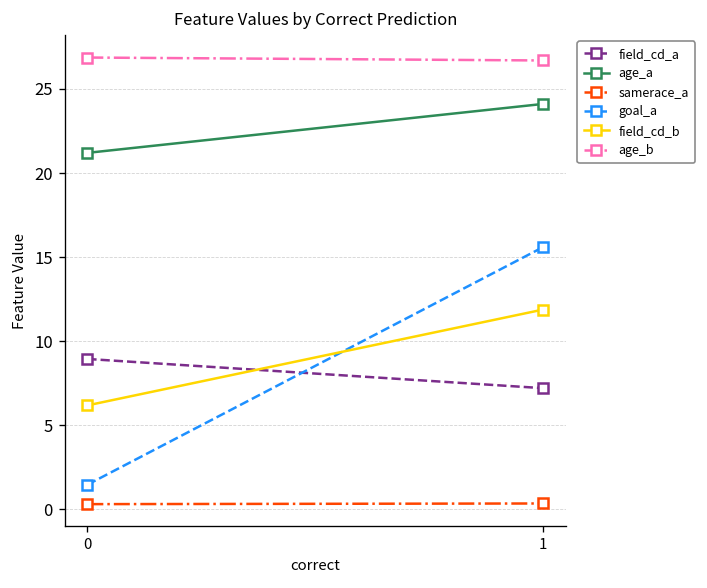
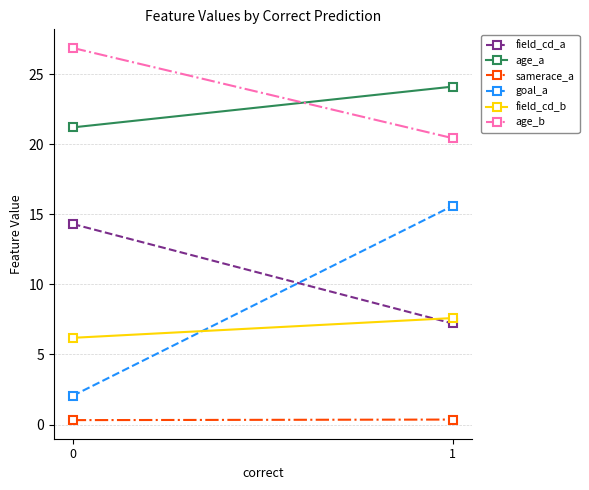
field_cd_a, 0: 8.9 -> 14.3
goal_a, 0: 1.5 -> 2.1
field_cd_b, 1: 11.9 -> 7.6
age_b, 1: 26.7 -> 20.4
